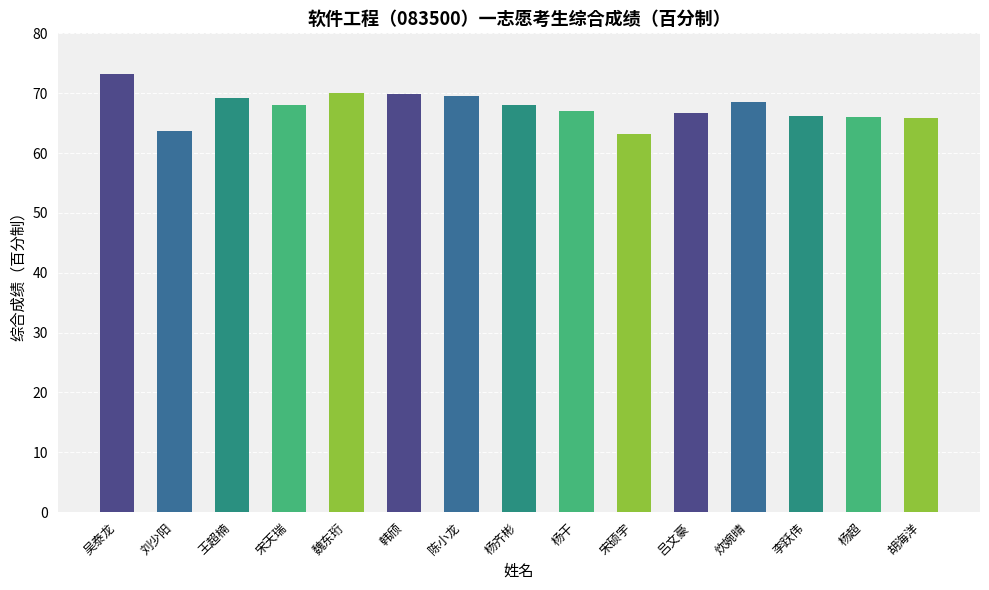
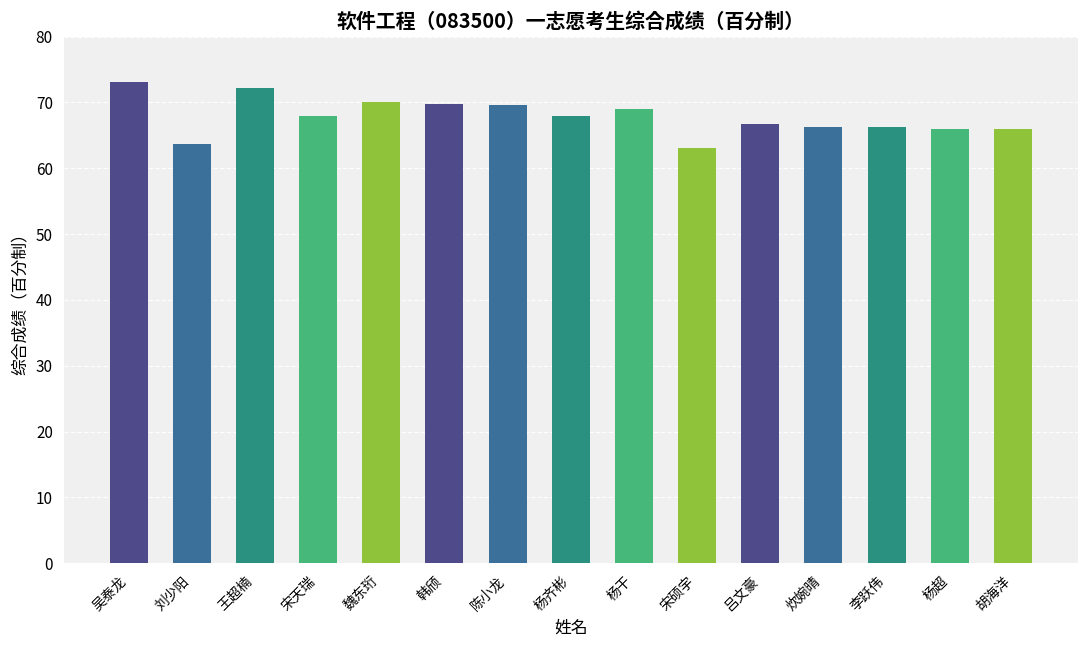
王超楠: 69 -> 72
杨干: 67 -> 69
炊婉晴: 69 -> 66
